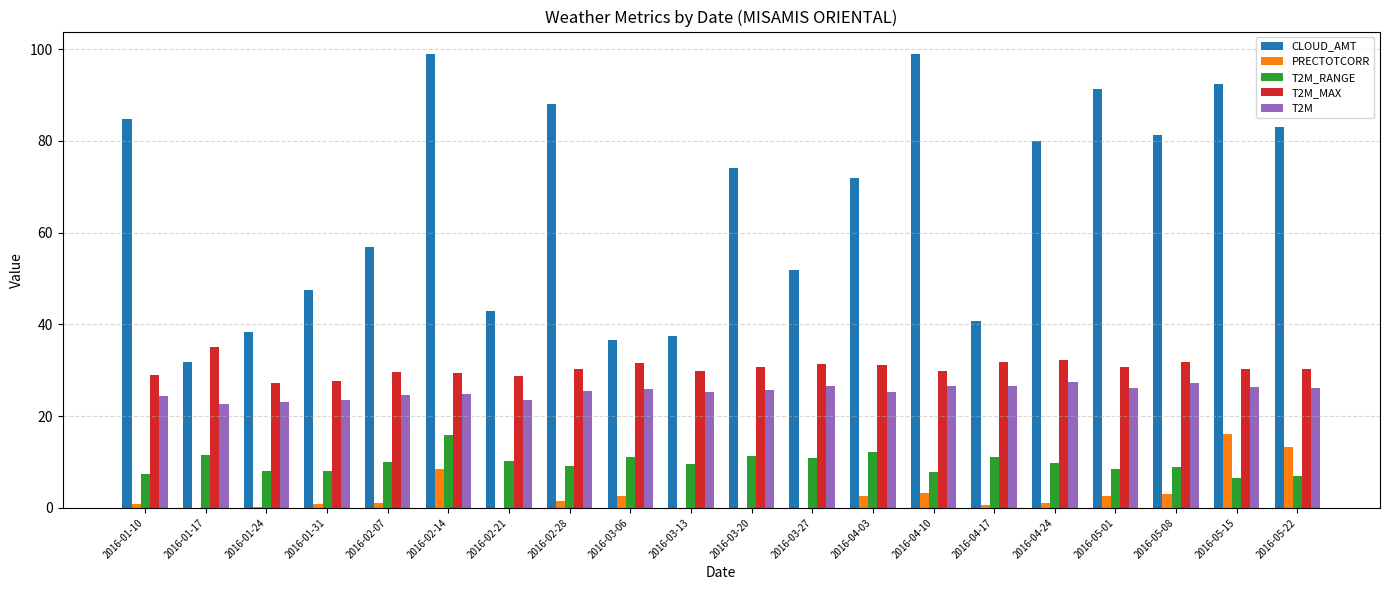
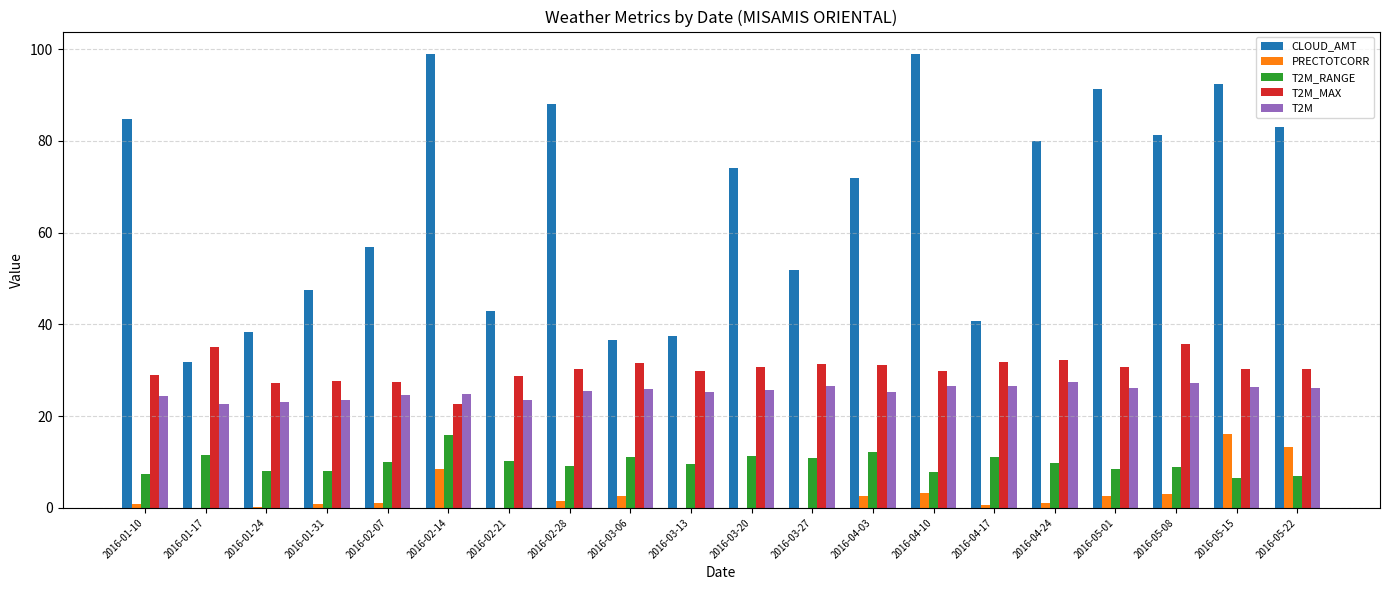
T2M_MAX, 2016-02-07: 30 -> 27
T2M_MAX, 2016-02-14: 29 -> 23
T2M_MAX, 2016-05-08: 32 -> 36
